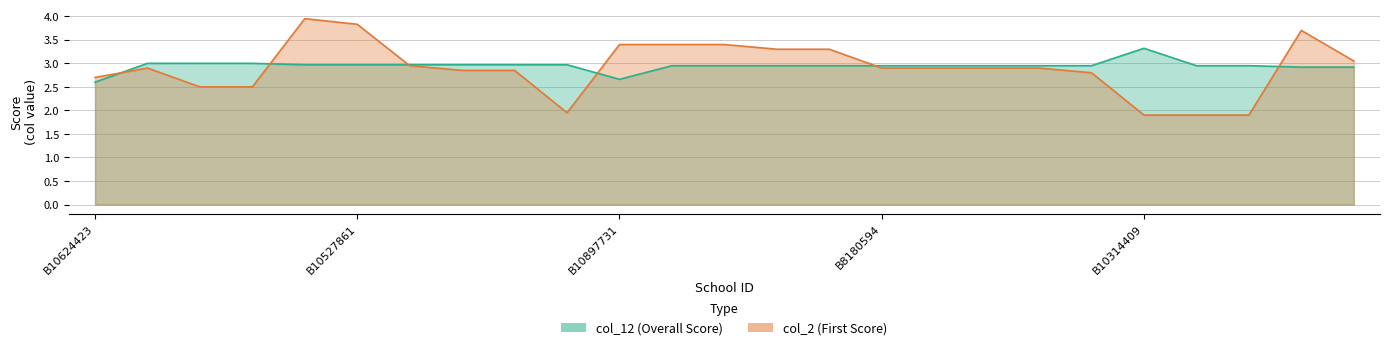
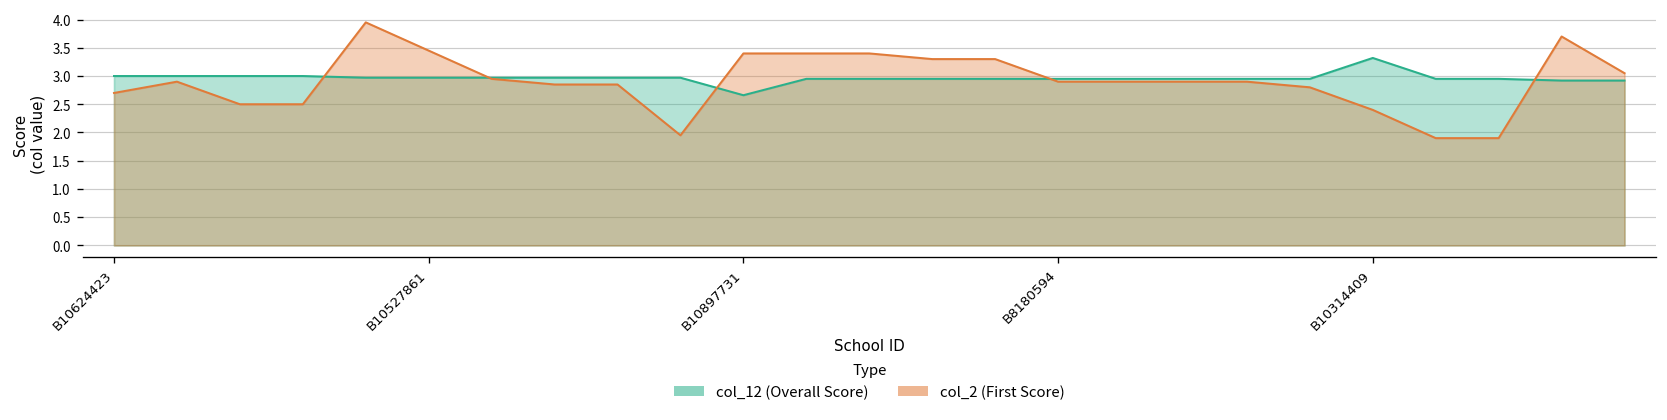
col_12 (Overall Score), B10624423: 2.6 -> 3.0
col_2 (First Score), B10527861: 3.8 -> 3.5
col_2 (First Score), B10314409: 1.9 -> 2.4
